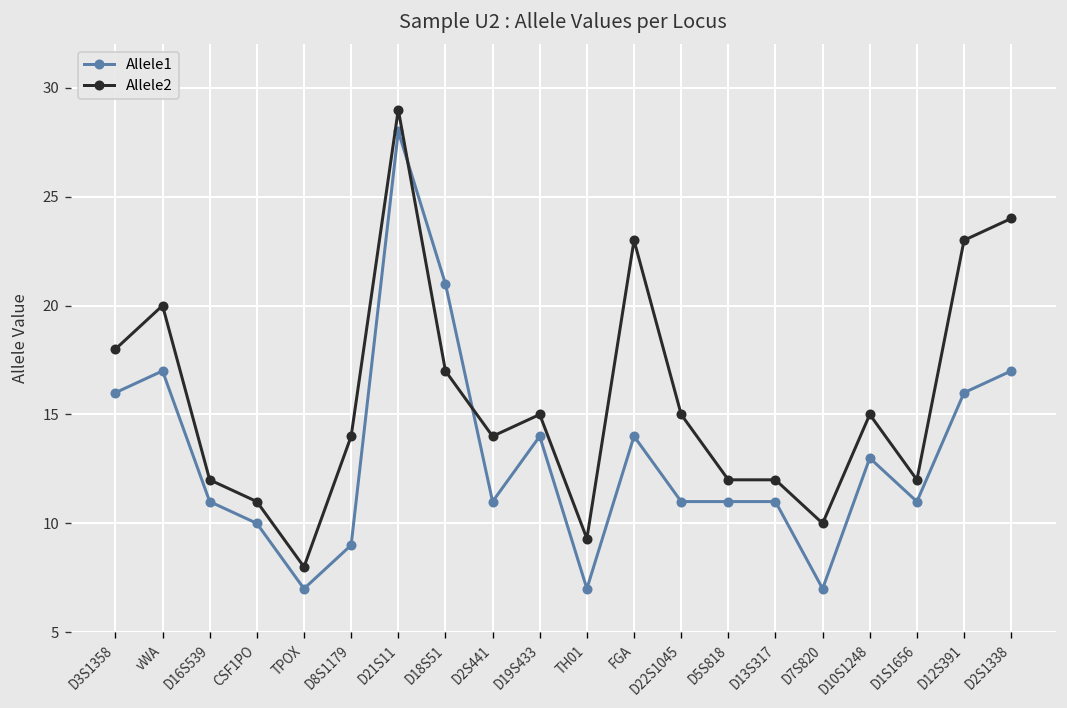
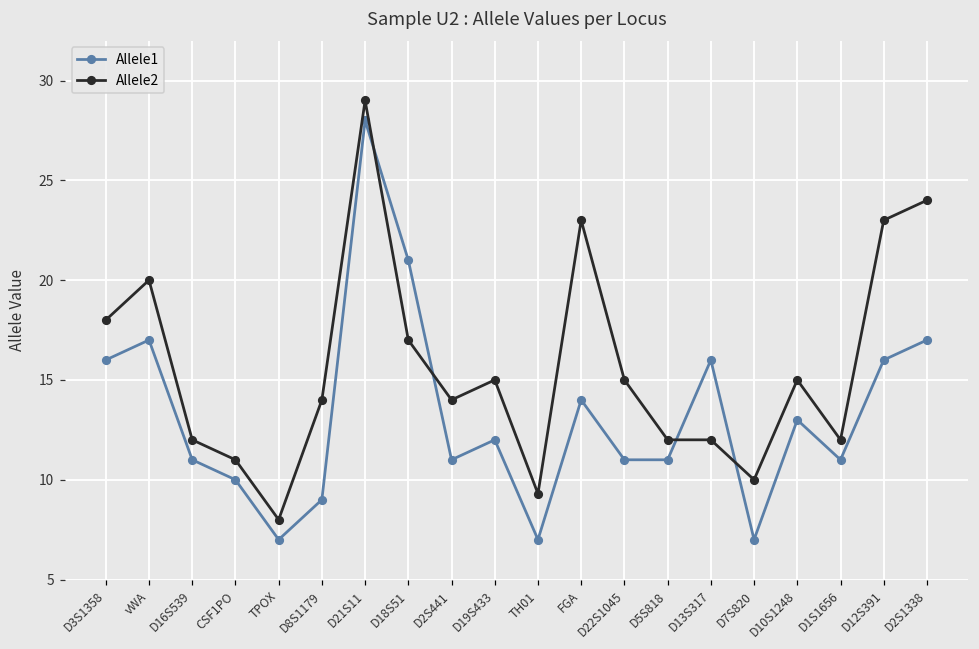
Allele1, D19S433: 14 -> 12
Allele1, D13S317: 11 -> 16
